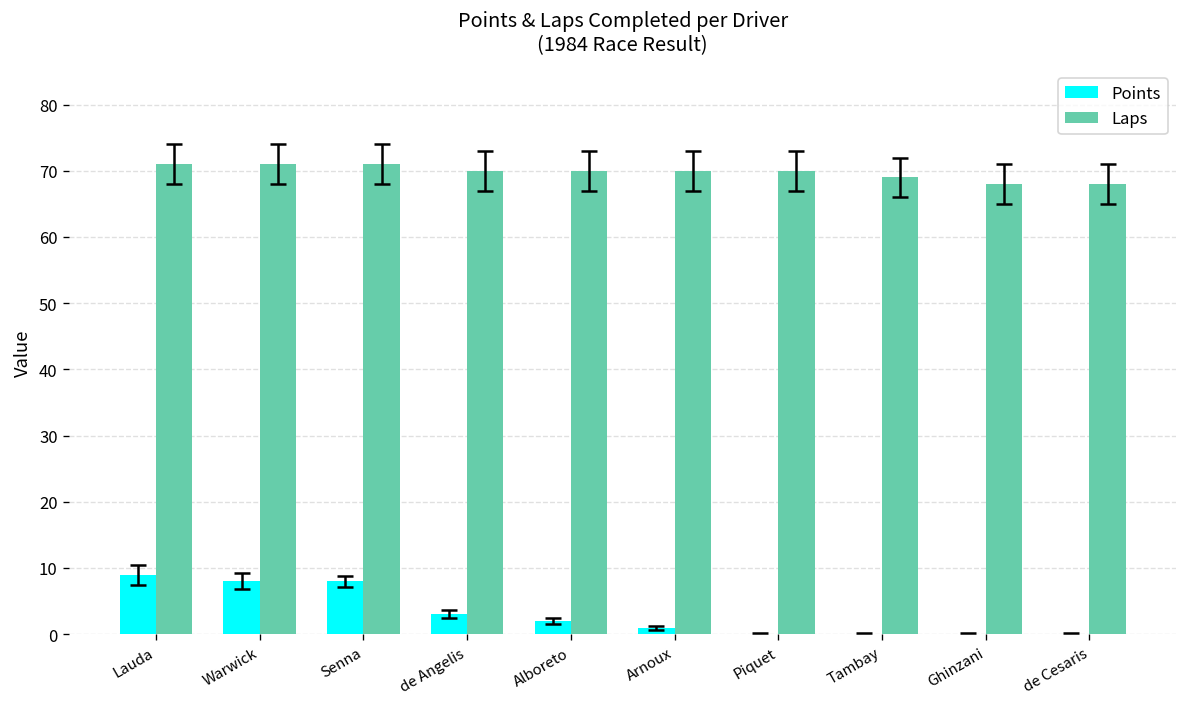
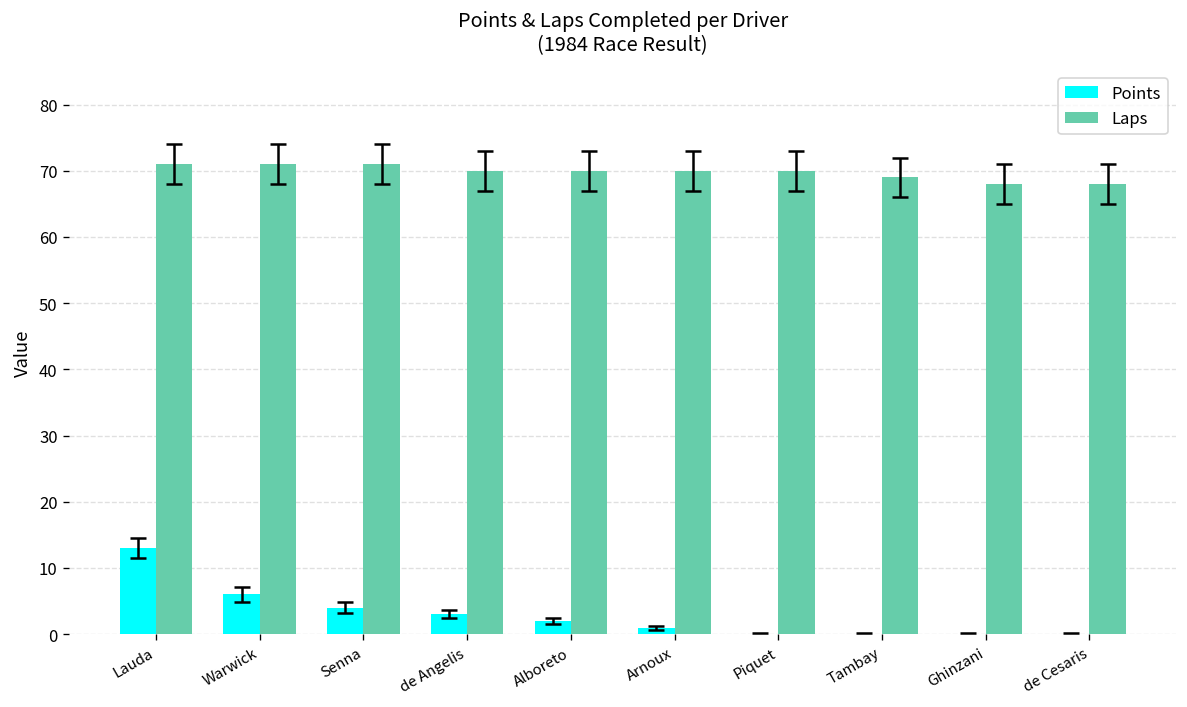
Points, Lauda: 9 -> 13
Points, Warwick: 8 -> 6
Points, Senna: 8 -> 4
